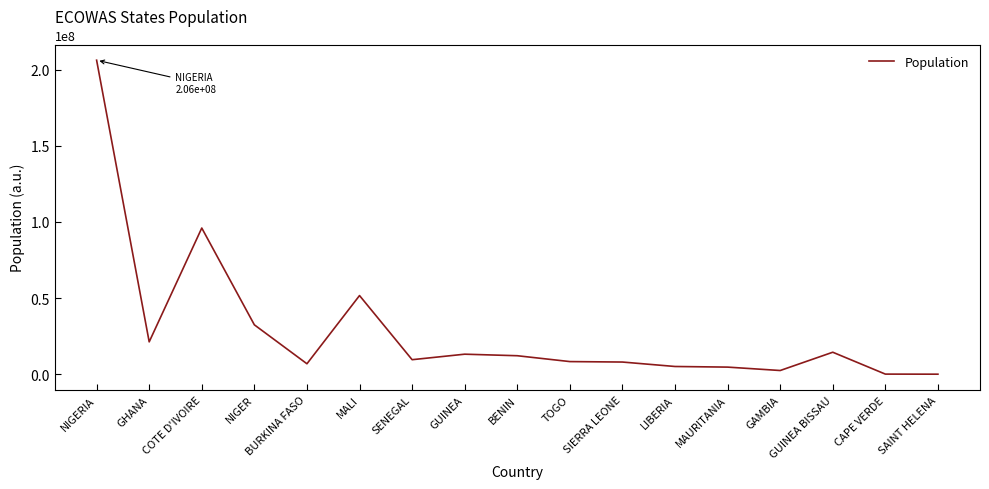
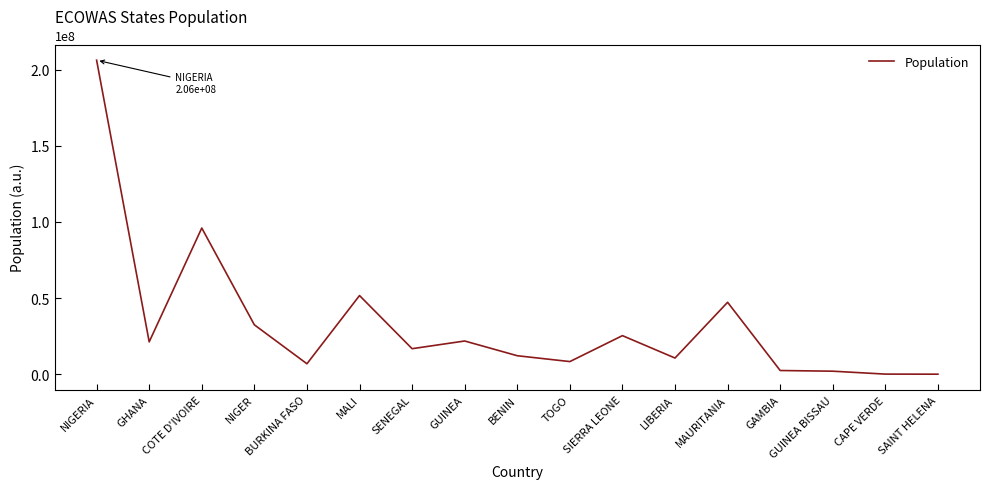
SENEGAL: 10000000 -> 17000000
GUINEA: 13000000 -> 22000000
SIERRA LEONE: 8000000 -> 25000000
LIBERIA: 5000000 -> 11000000
MAURITANIA: 5000000 -> 47000000
GUINEA BISSAU: 14000000 -> 2000000
